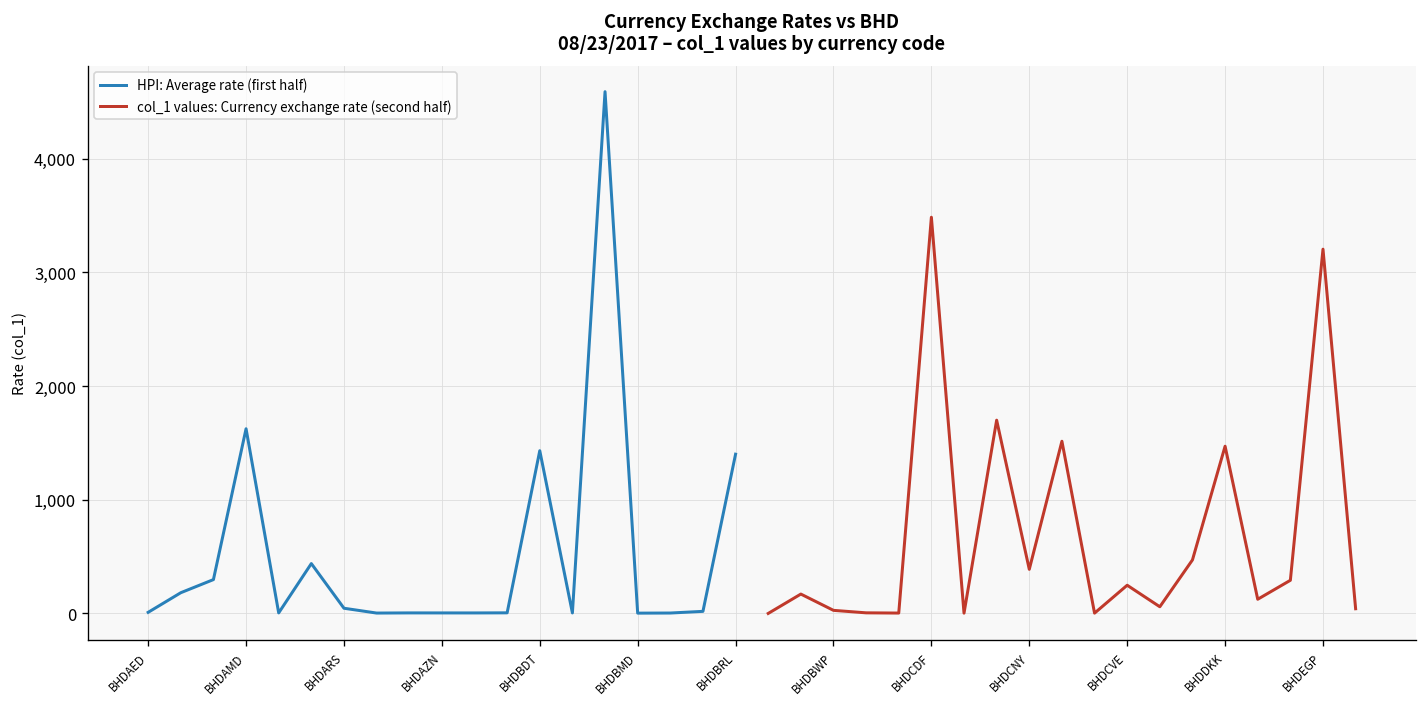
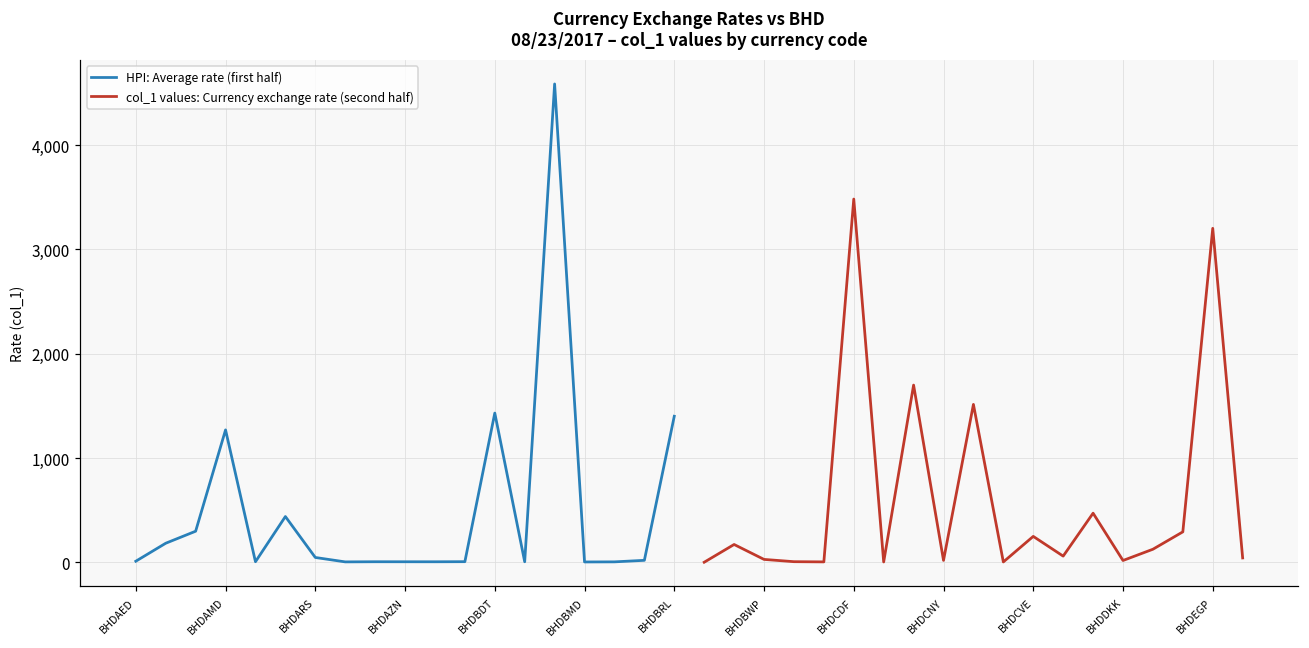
HPI: Average rate (first half), BHDAMD: 1,600 -> 1,300
col_1 values: Currency exchange rate (second half), BHDCNY: 400 -> 0
col_1 values: Currency exchange rate (second half), BHDDKK: 1,500 -> 0
